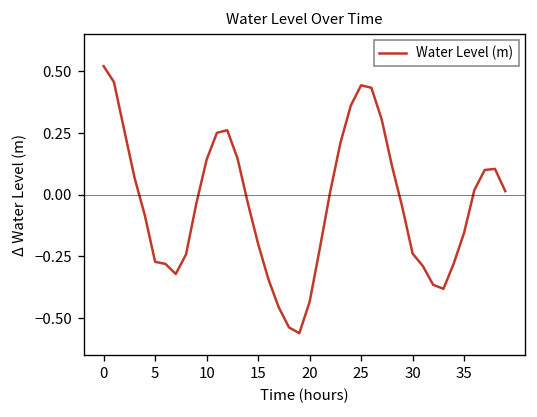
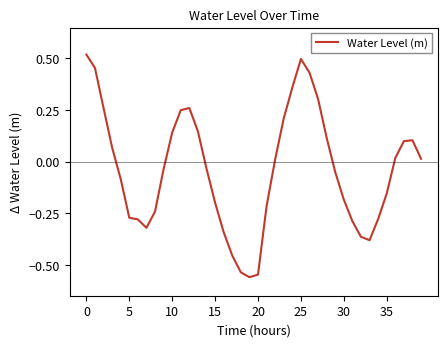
20: -0.43 -> -0.55
25: 0.44 -> 0.50
30: -0.24 -> -0.18
